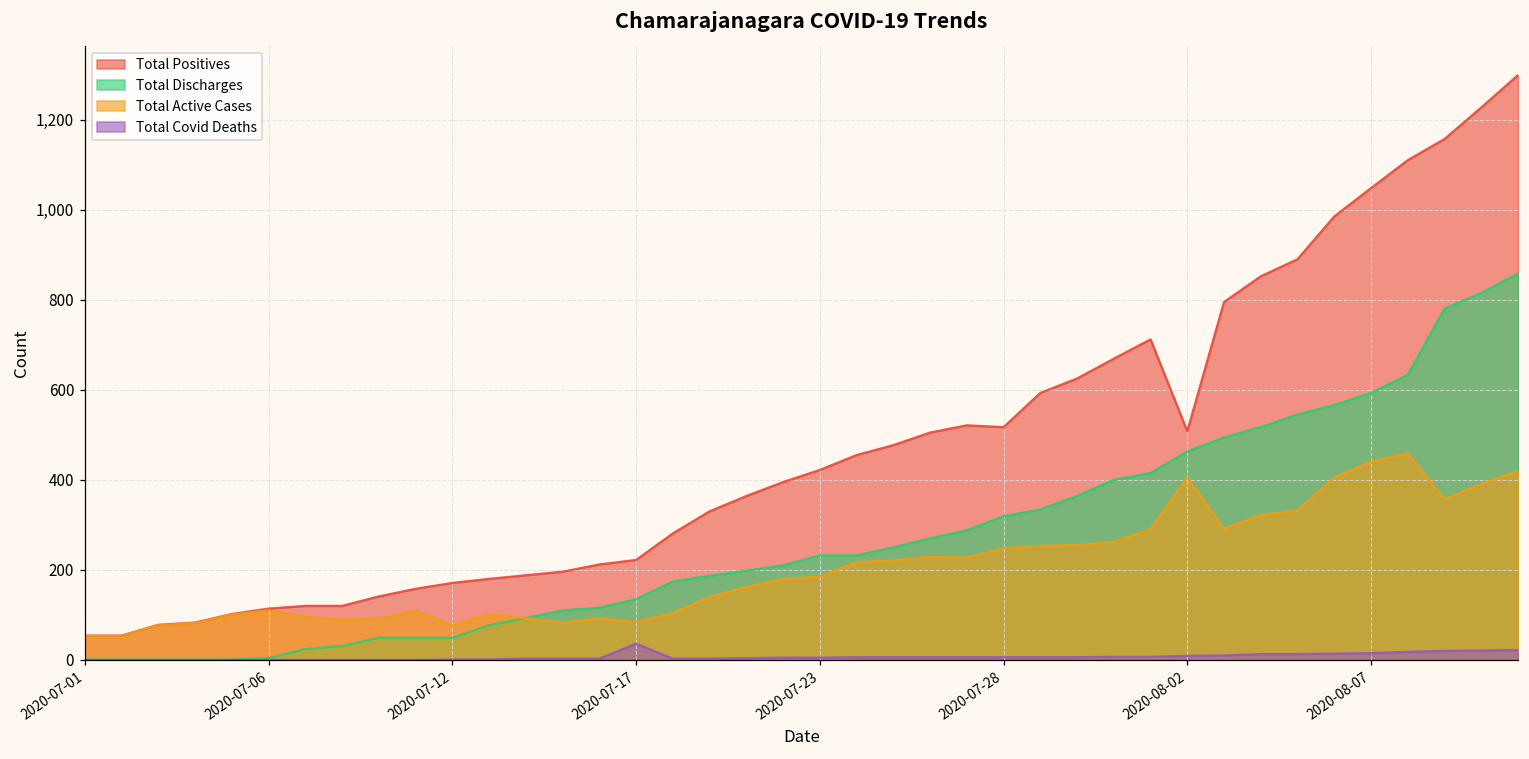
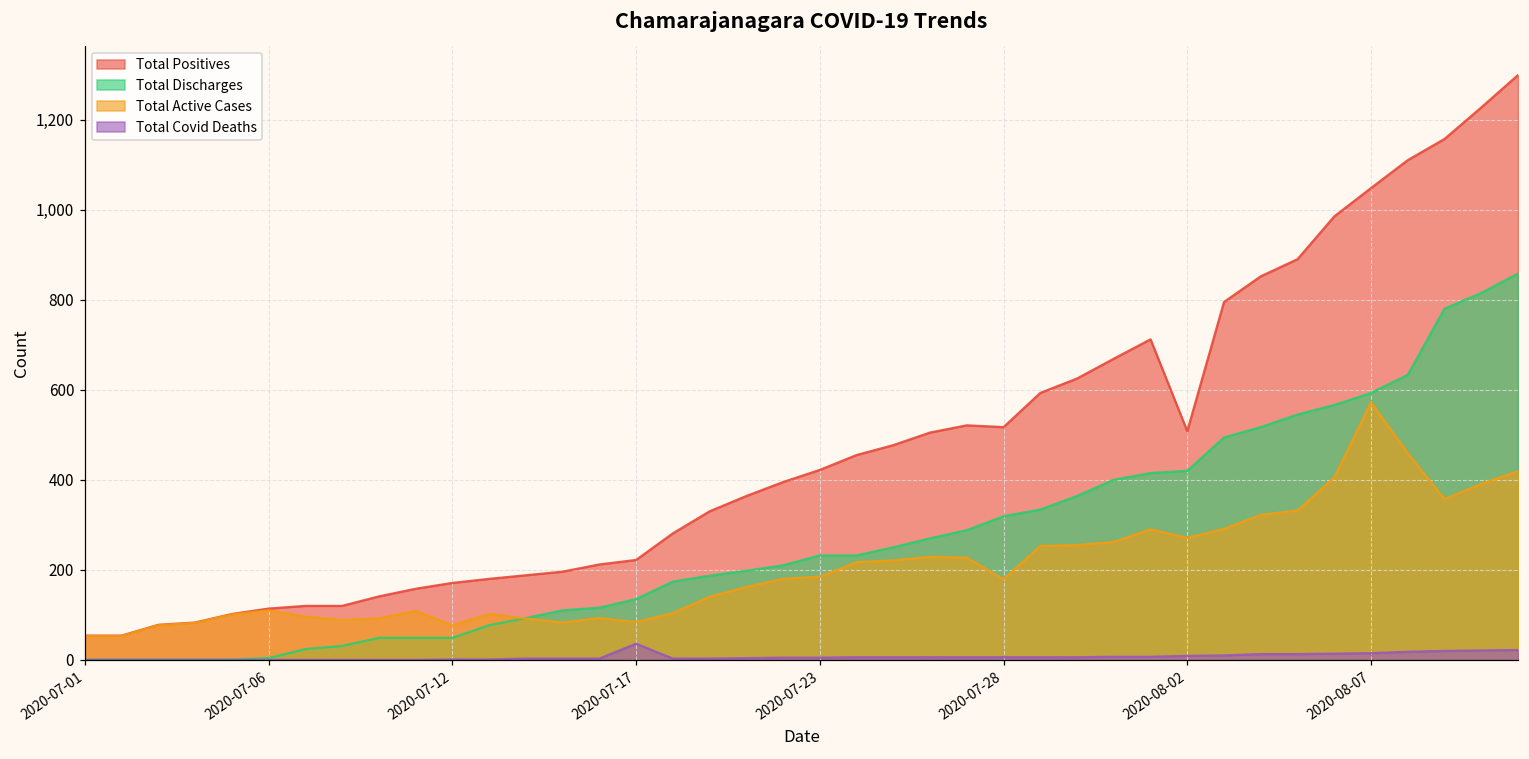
Total Active Cases, 2020-07-28: 250 -> 180
Total Discharges, 2020-08-02: 460 -> 420
Total Active Cases, 2020-08-02: 410 -> 270
Total Active Cases, 2020-08-07: 440 -> 570
